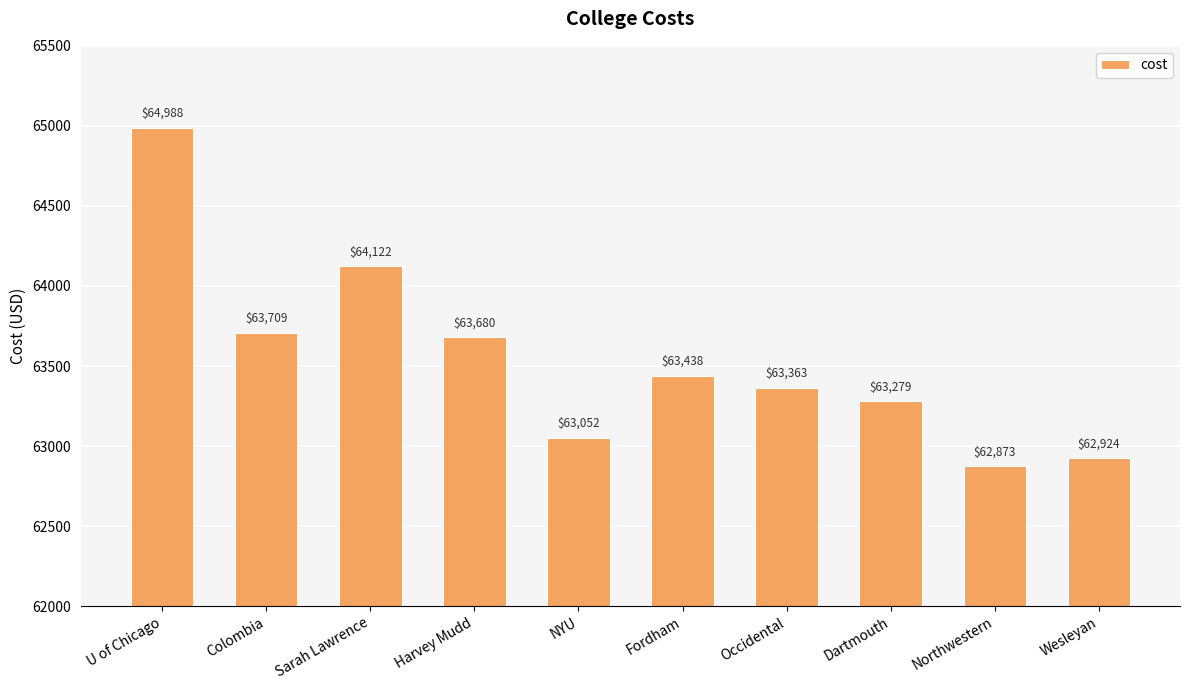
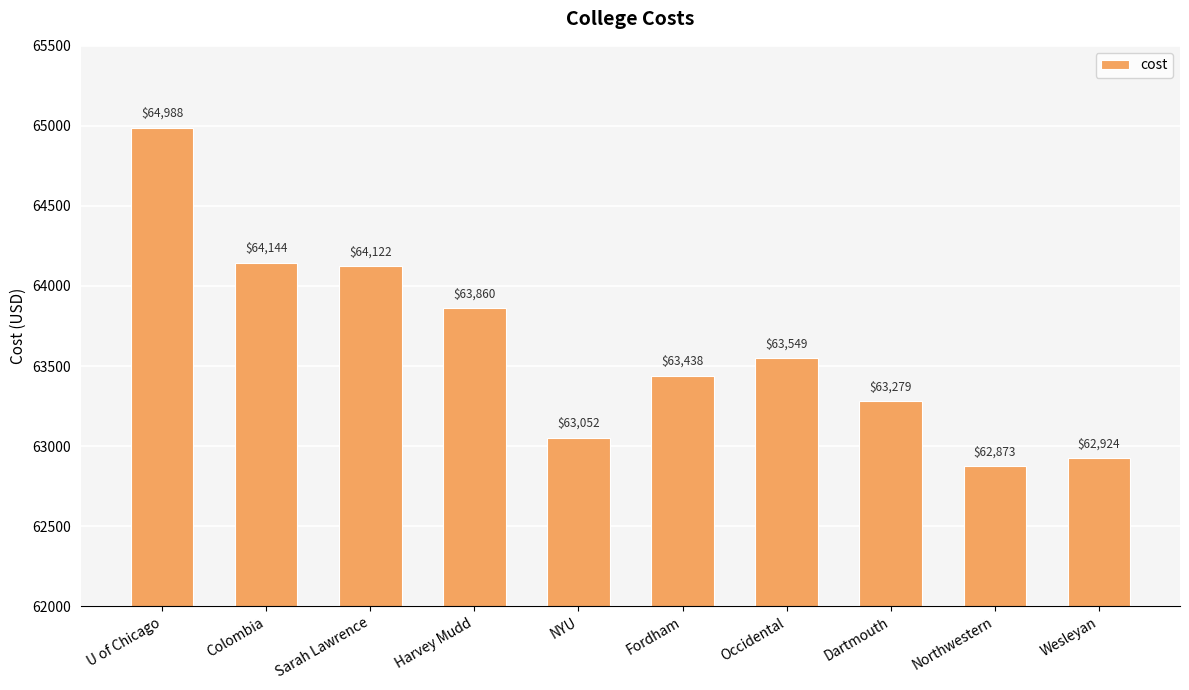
Colombia: $63,709 -> $64,144
Harvey Mudd: $63,680 -> $63,860
Occidental: $63,363 -> $63,549
